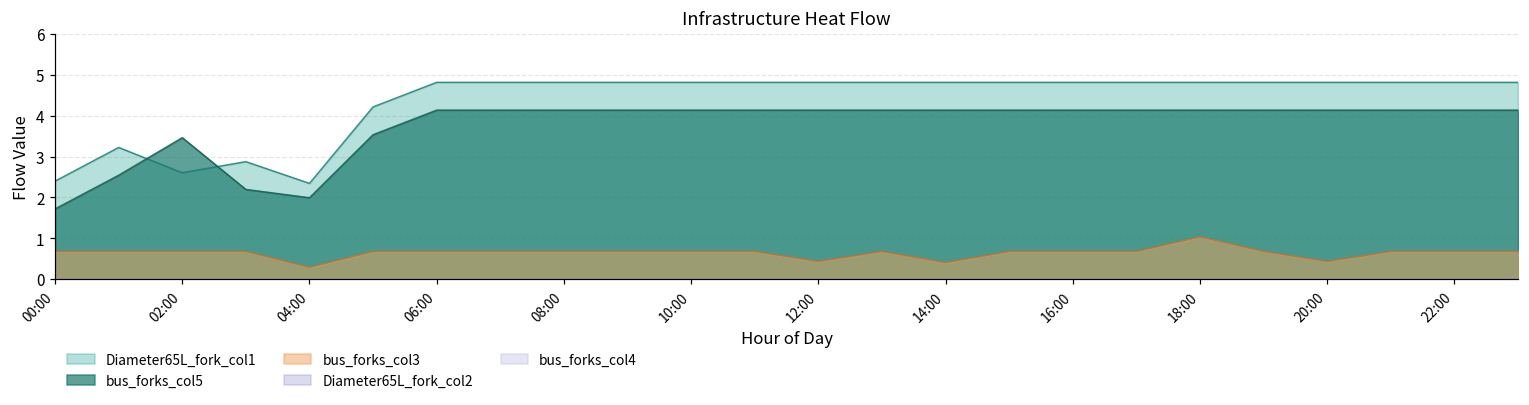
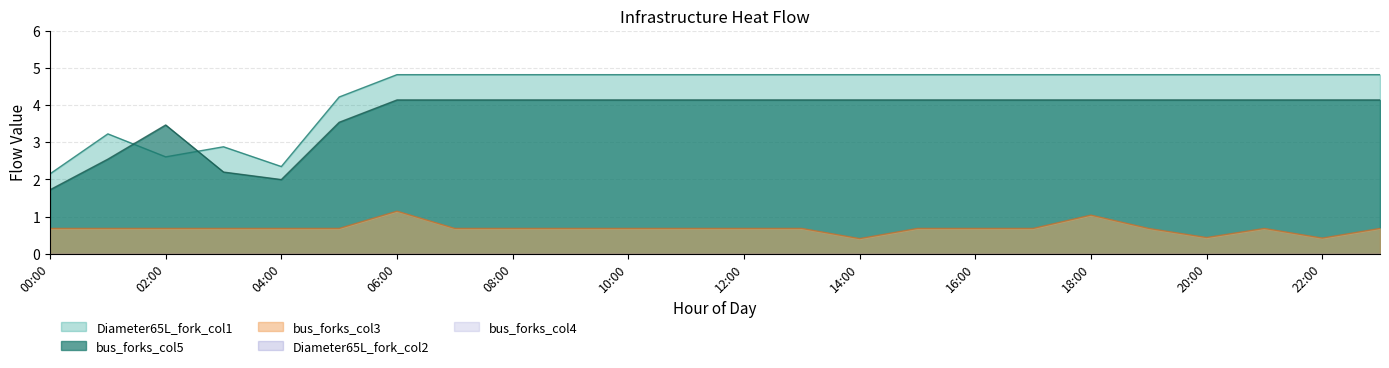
Diameter65L_fork_col1, 00:00: 2.4 -> 2.1
bus_forks_col3, 04:00: 0.3 -> 0.7
bus_forks_col3, 06:00: 0.7 -> 1.1
bus_forks_col3, 12:00: 0.4 -> 0.7
bus_forks_col3, 22:00: 0.7 -> 0.4
